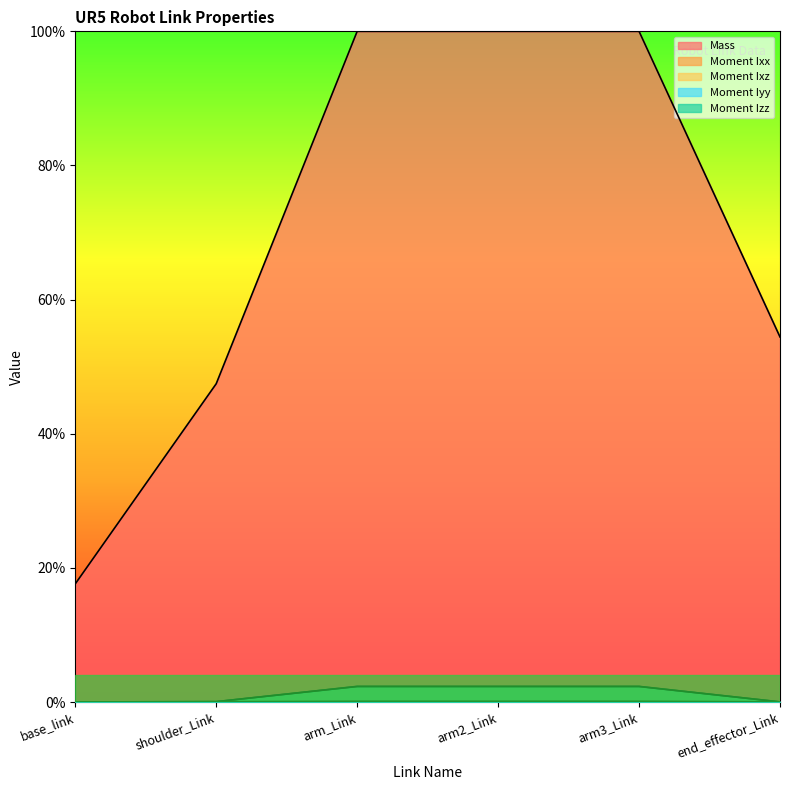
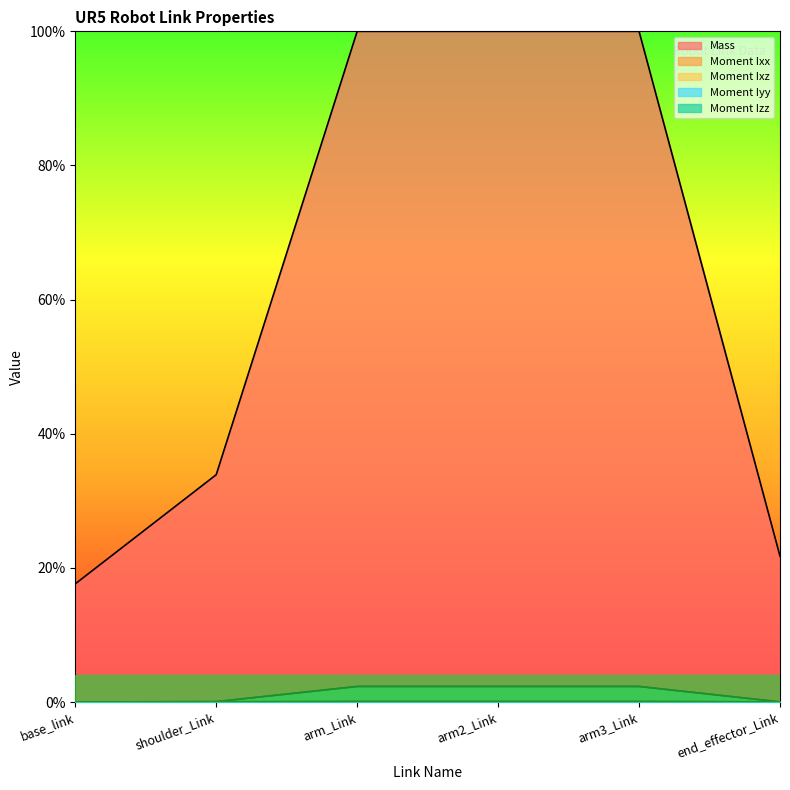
Mass, shoulder_Link: 47% -> 34%
Mass, end_effector_Link: 54% -> 22%
